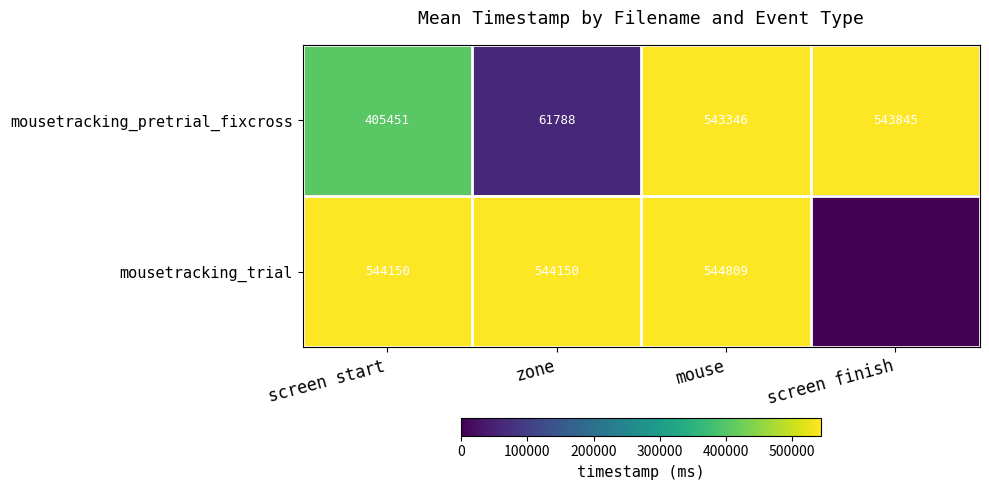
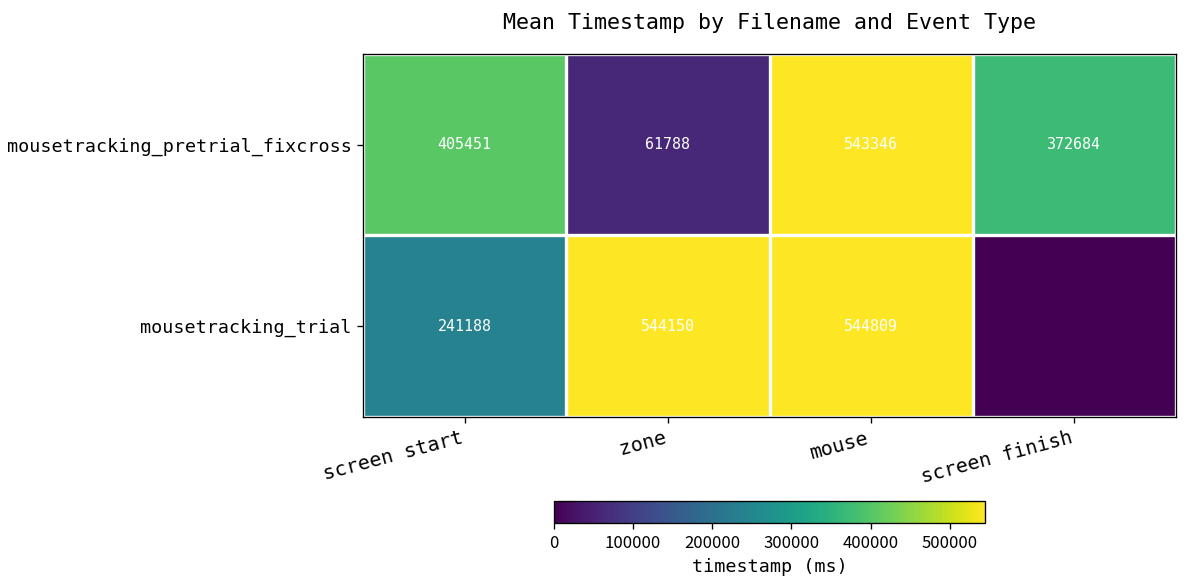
mousetracking_pretrial_fixcross, screen finish: 543845 -> 372684
mousetracking_trial, screen start: 544150 -> 241188
